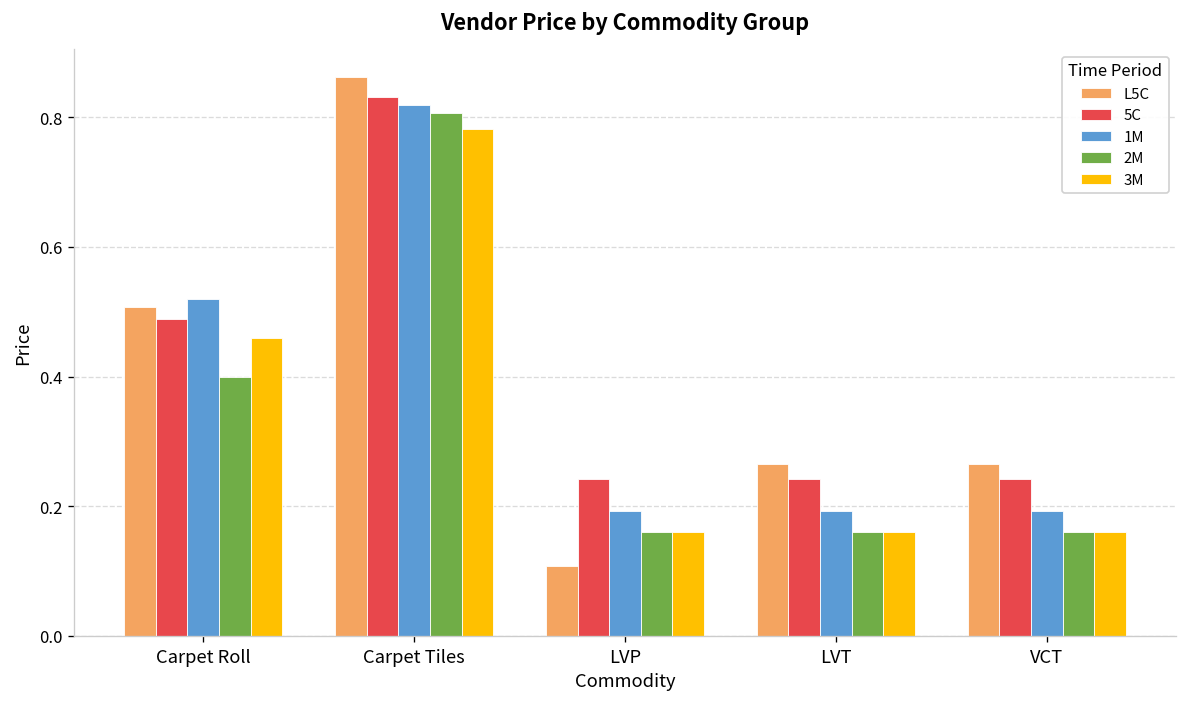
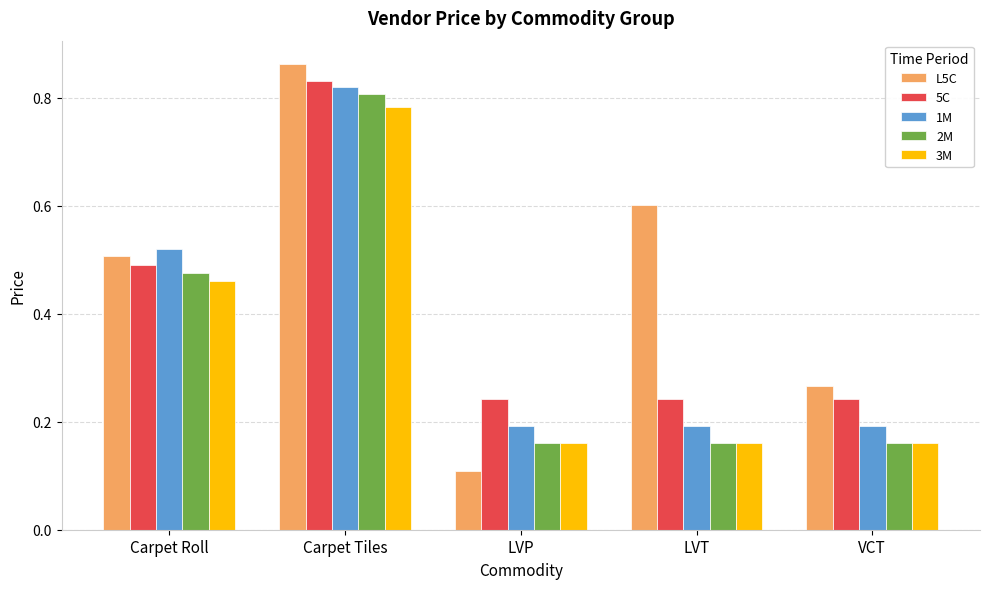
2M, Carpet Roll: 0.40 -> 0.47
L5C, LVT: 0.27 -> 0.60
